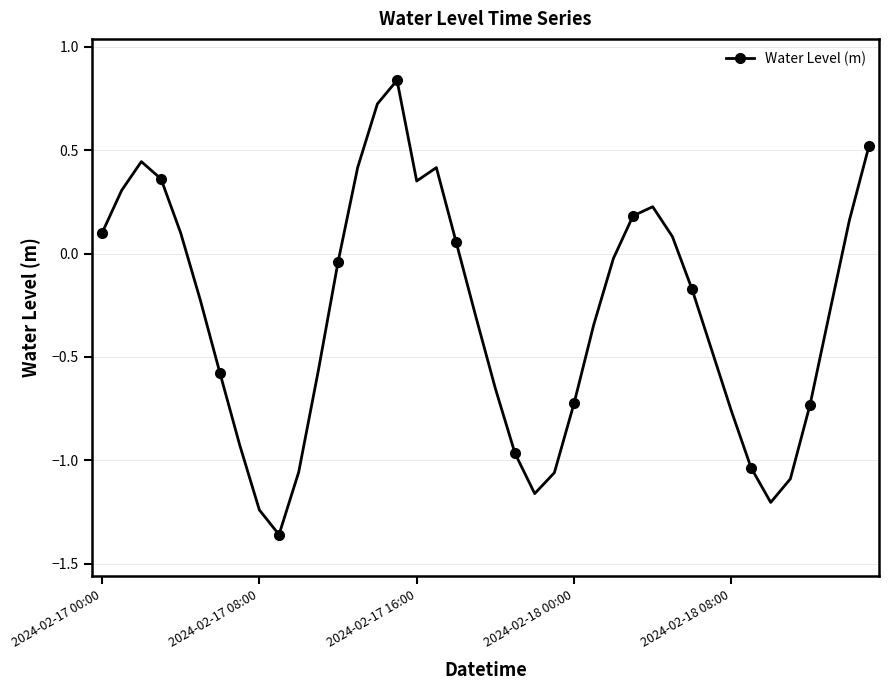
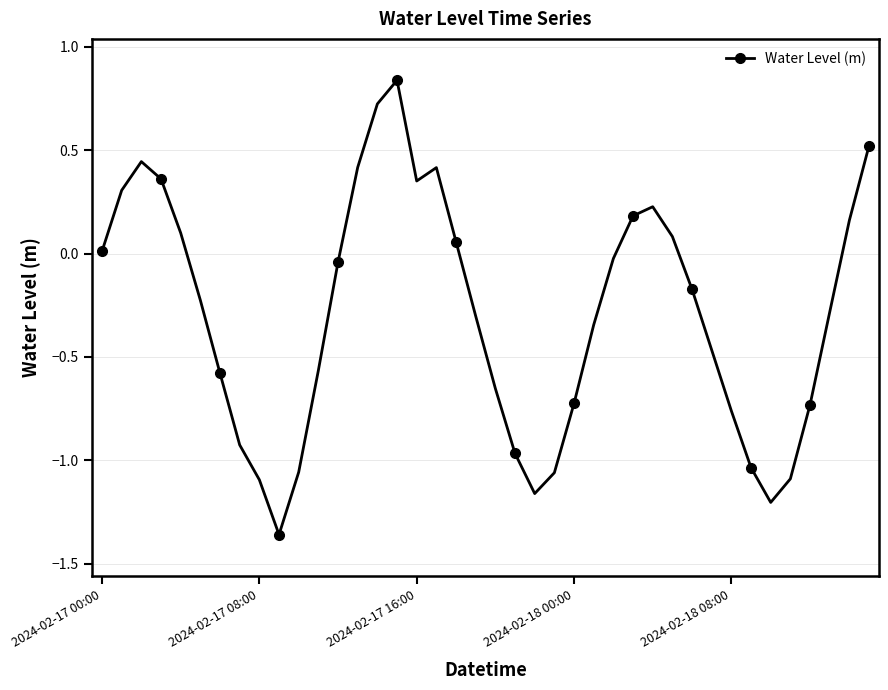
2024-02-17 00:00: 0.10 -> 0.01
2024-02-17 08:00: -1.24 -> -1.09
